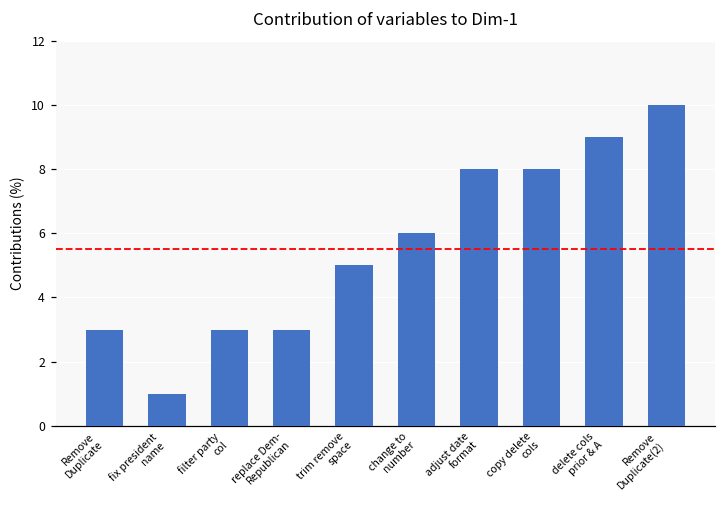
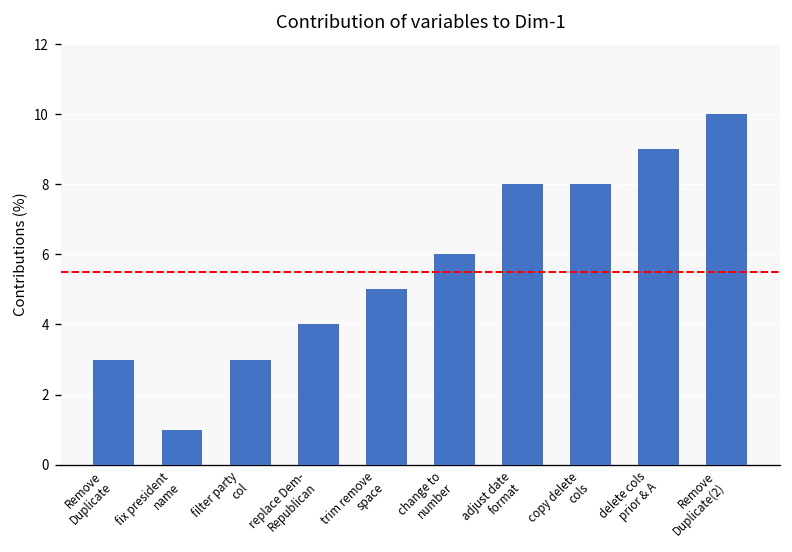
replace Dem- Republican: 3 -> 4
